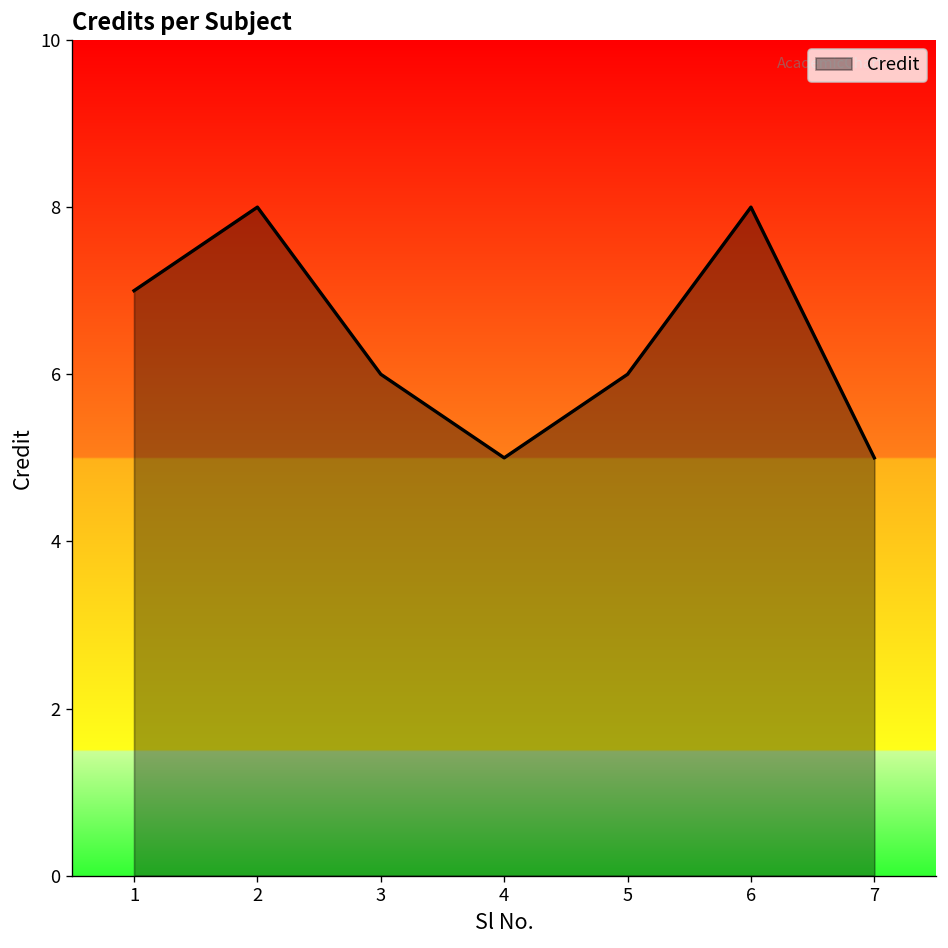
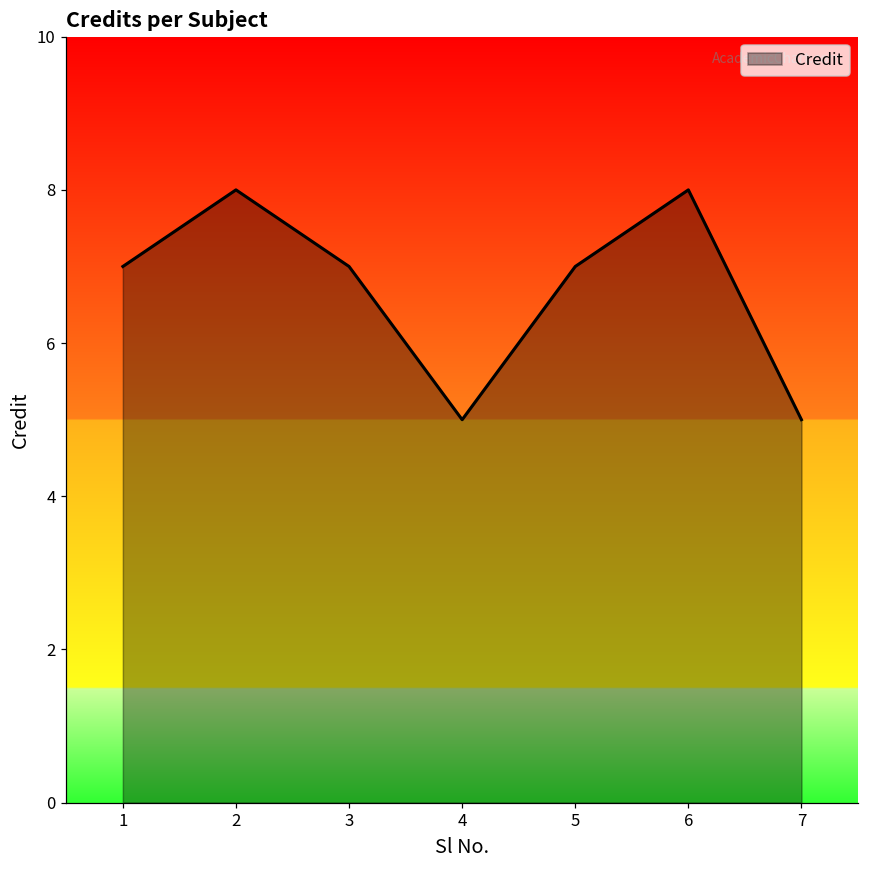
3: 6 -> 7
5: 6 -> 7
